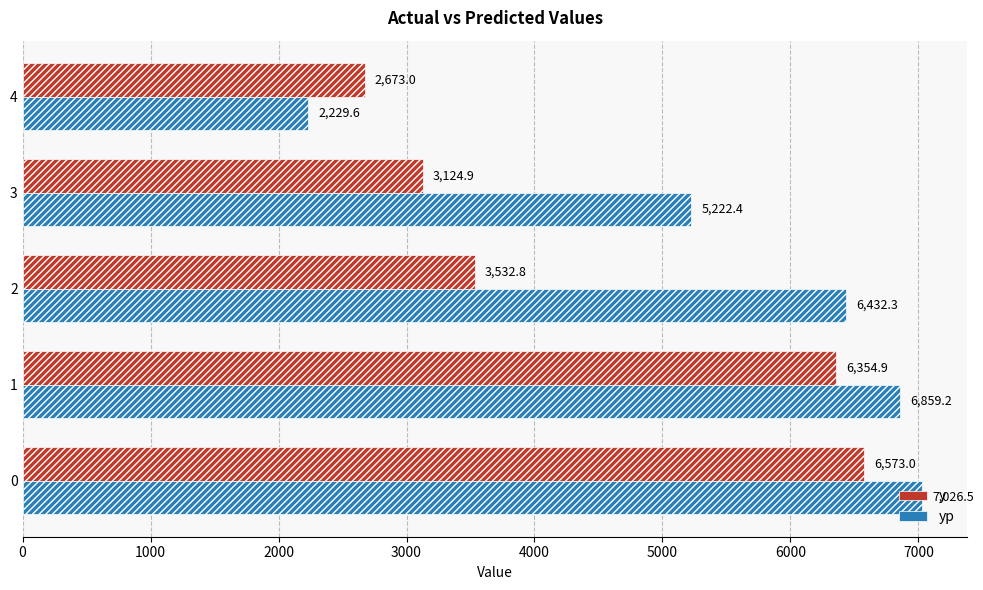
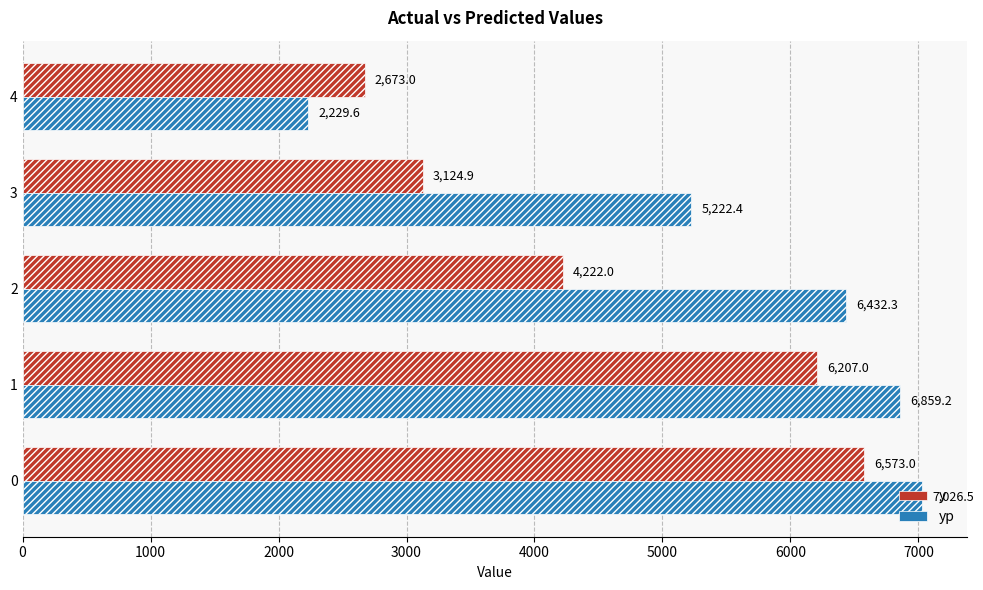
y, 2: 3,532.8 -> 4,222.0
y, 1: 6,354.9 -> 6,207.0
